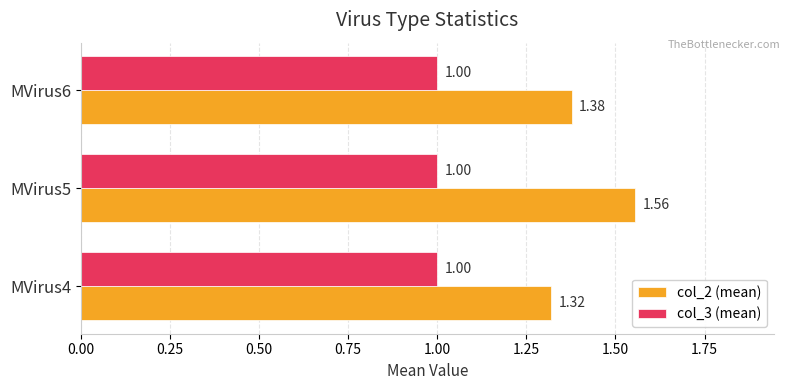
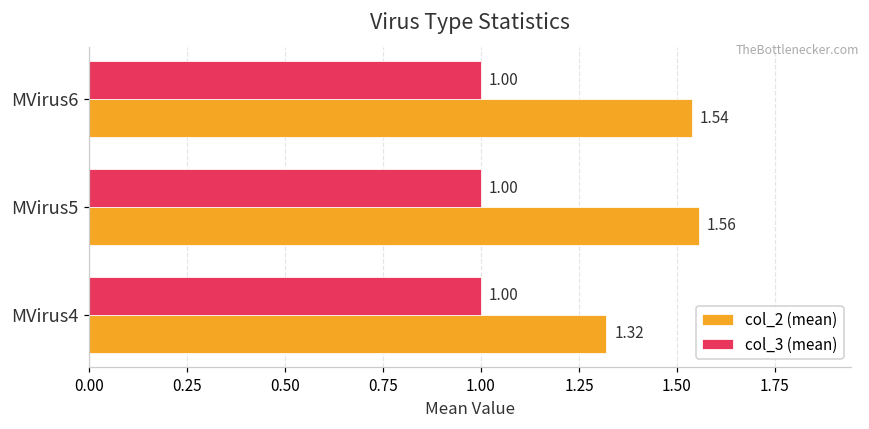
col_2 (mean), MVirus6: 1.38 -> 1.54
